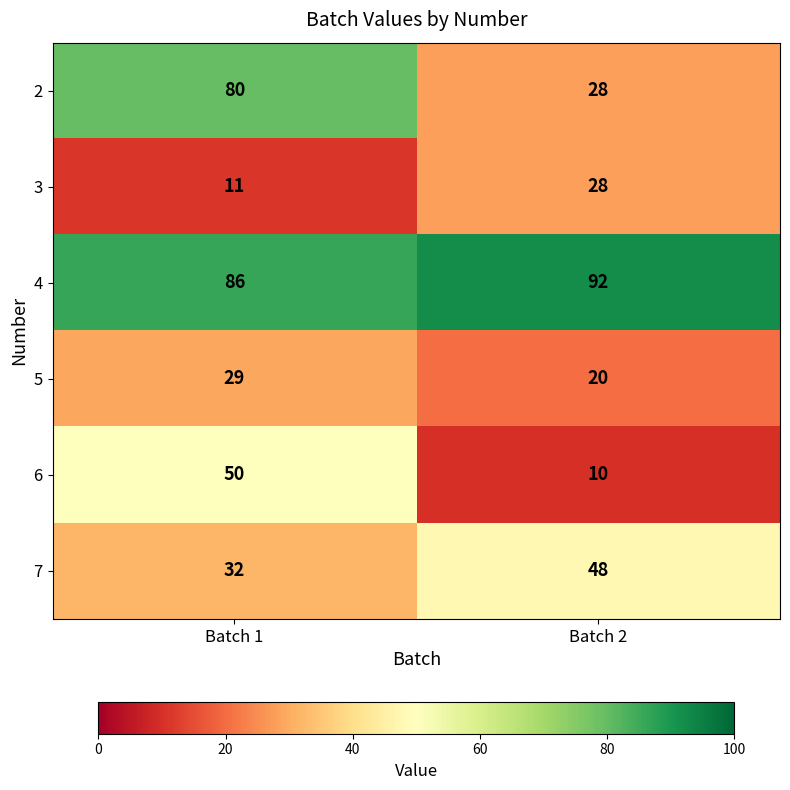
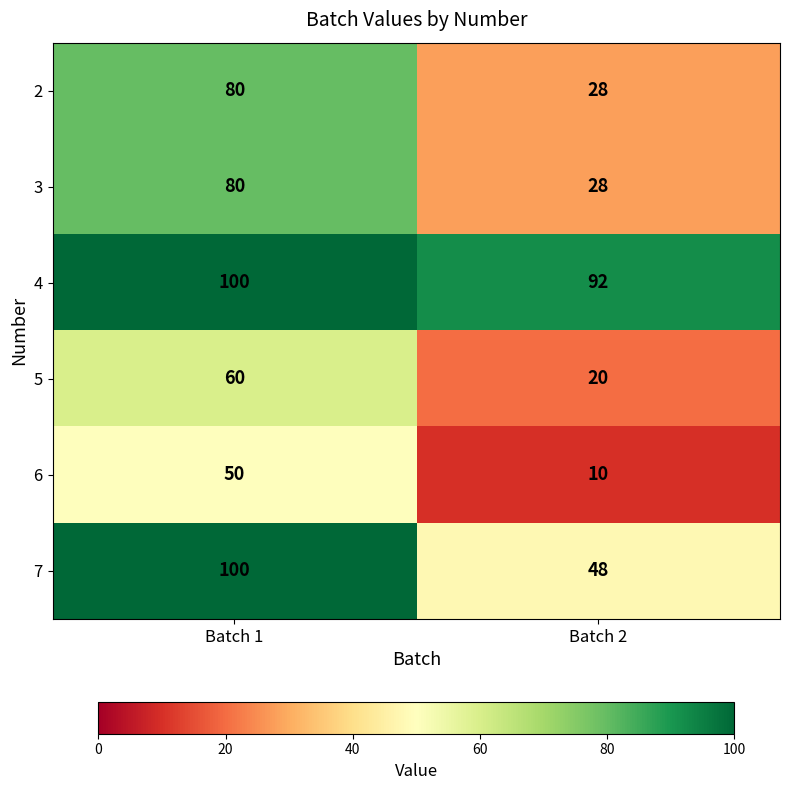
3, Batch 1: 11 -> 80
4, Batch 1: 86 -> 100
5, Batch 1: 29 -> 60
7, Batch 1: 32 -> 100
